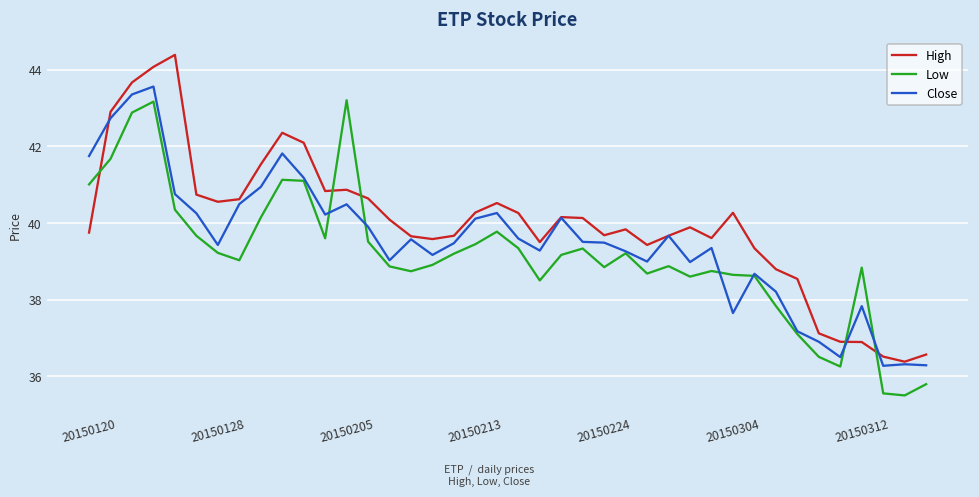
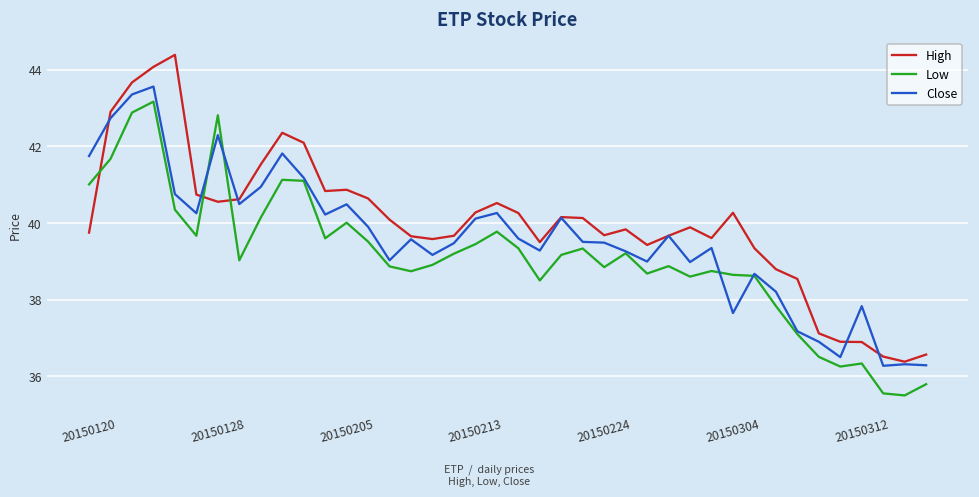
Low, 20150128: 39.2 -> 42.8
Close, 20150128: 39.4 -> 42.3
Low, 20150205: 43.2 -> 40.0
Low, 20150312: 38.8 -> 36.3
